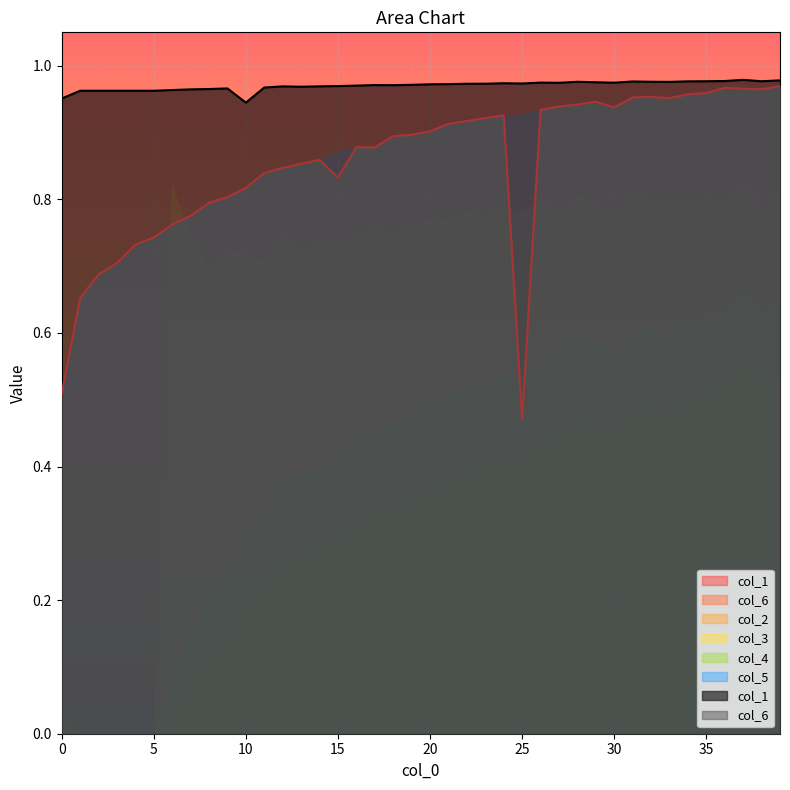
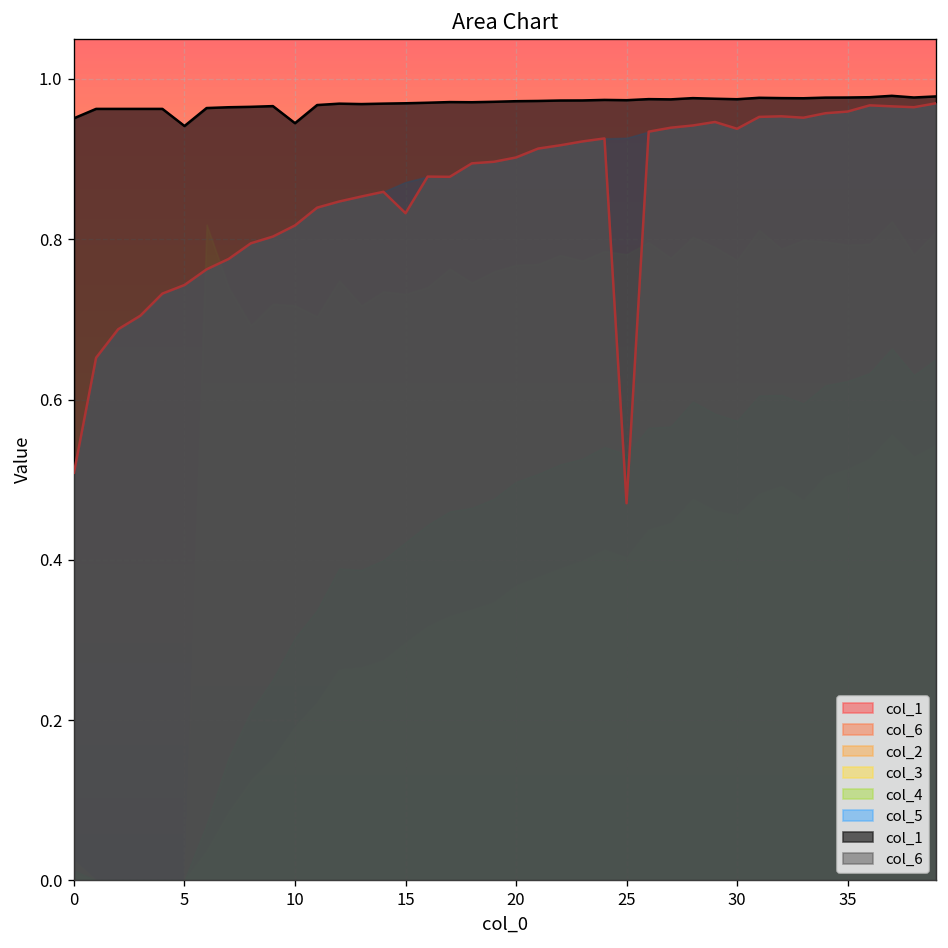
col_1, 5: 0.96 -> 0.94
